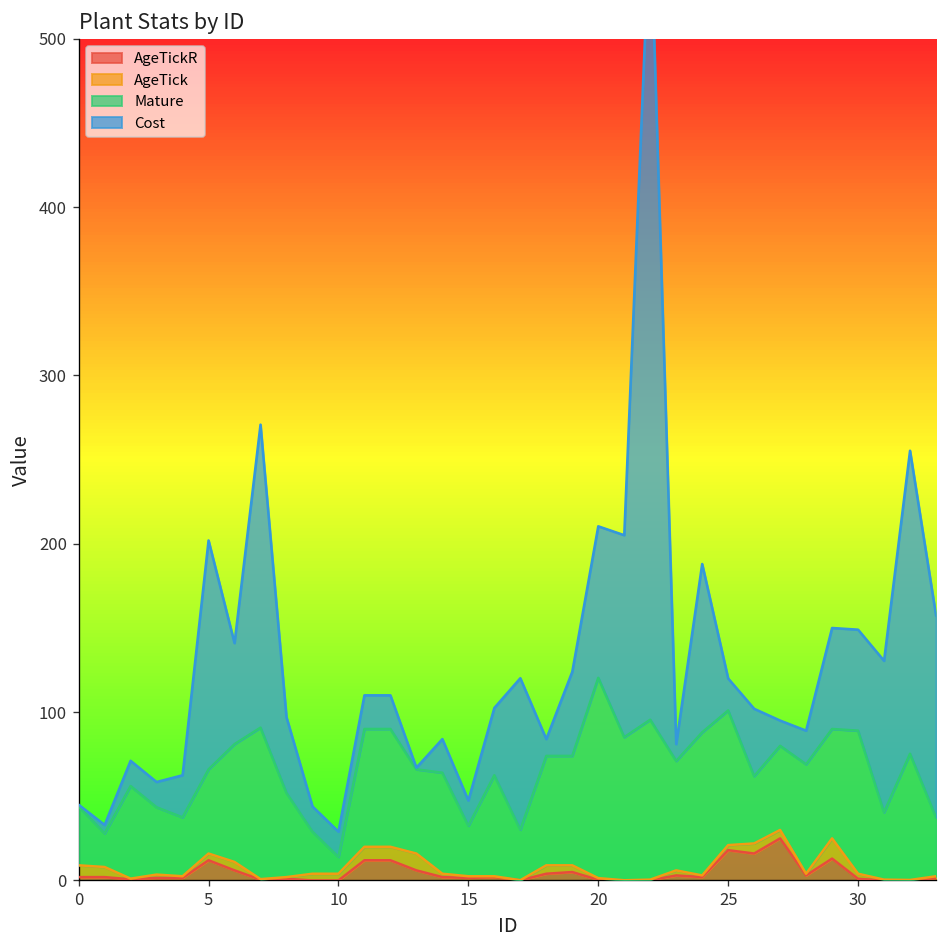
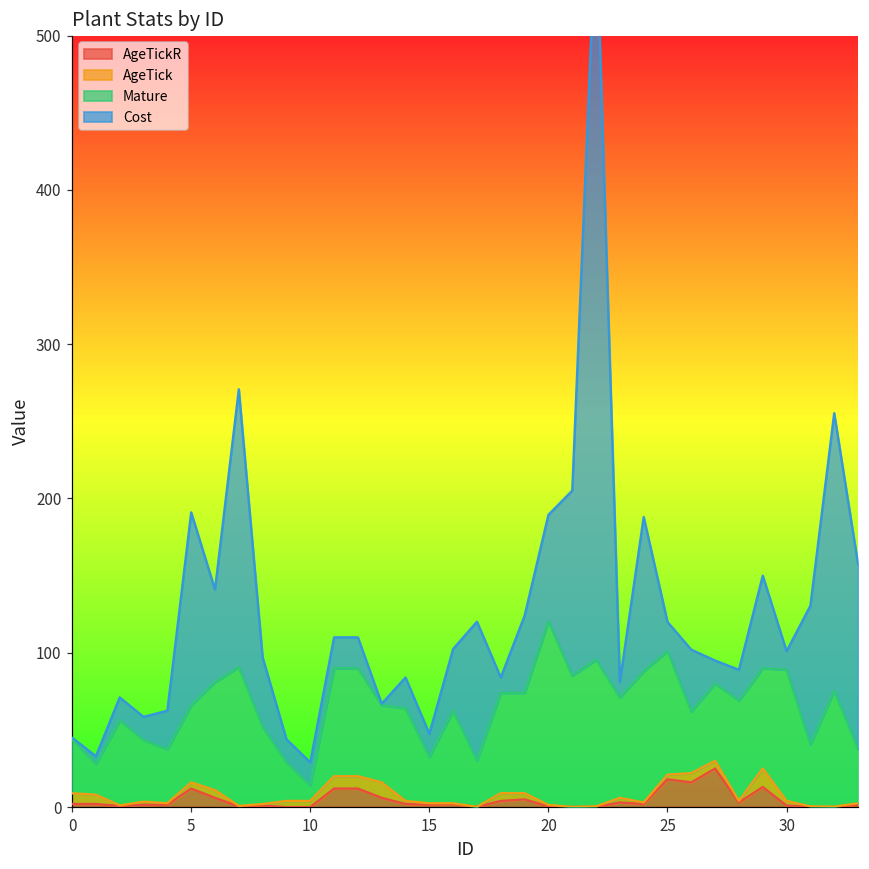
Cost, 5: 136 -> 125
Cost, 20: 90 -> 69
Cost, 30: 60 -> 12
